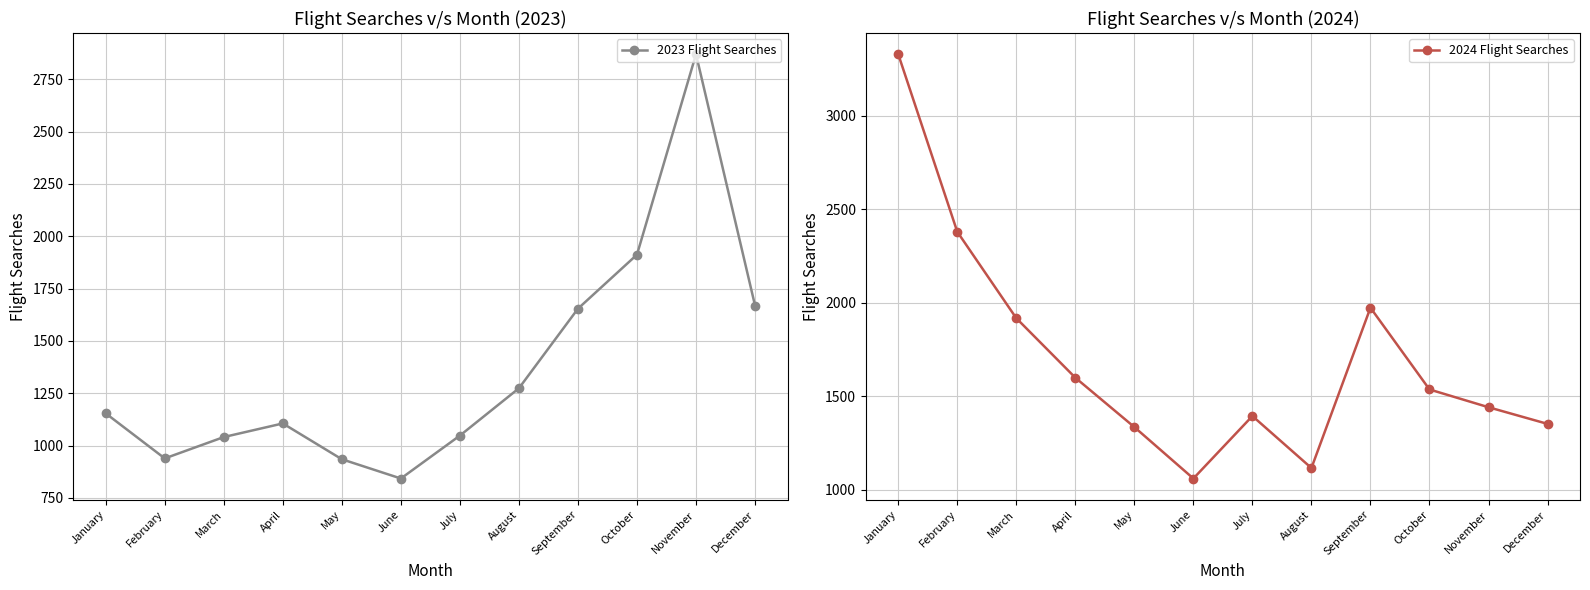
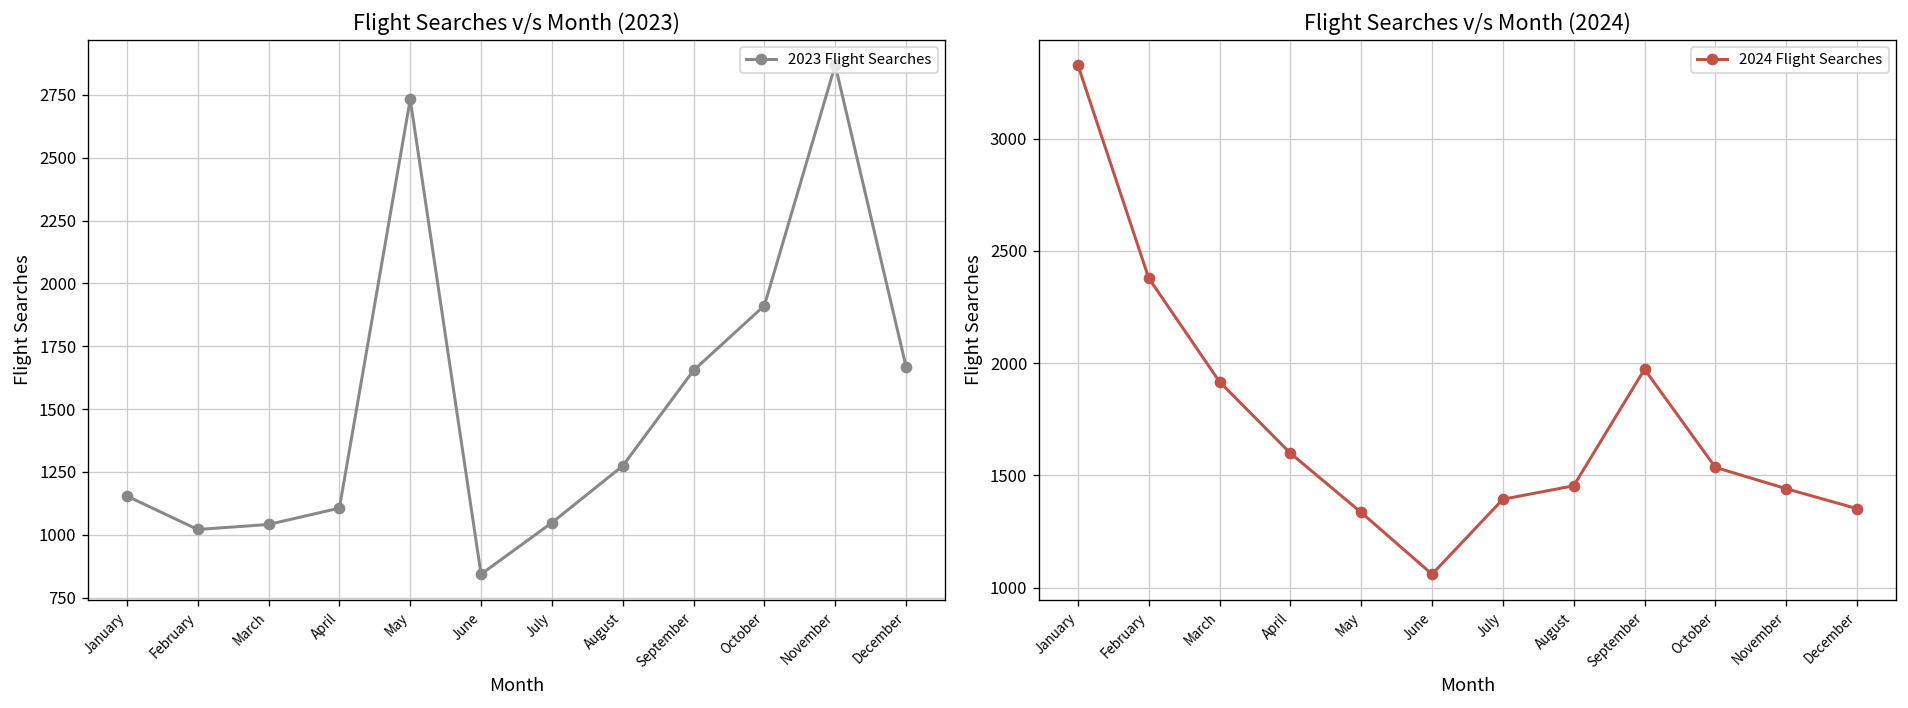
Flight Searches v/s Month (2023), February: 940 -> 1020
Flight Searches v/s Month (2023), May: 940 -> 2730
Flight Searches v/s Month (2024), August: 1120 -> 1450
